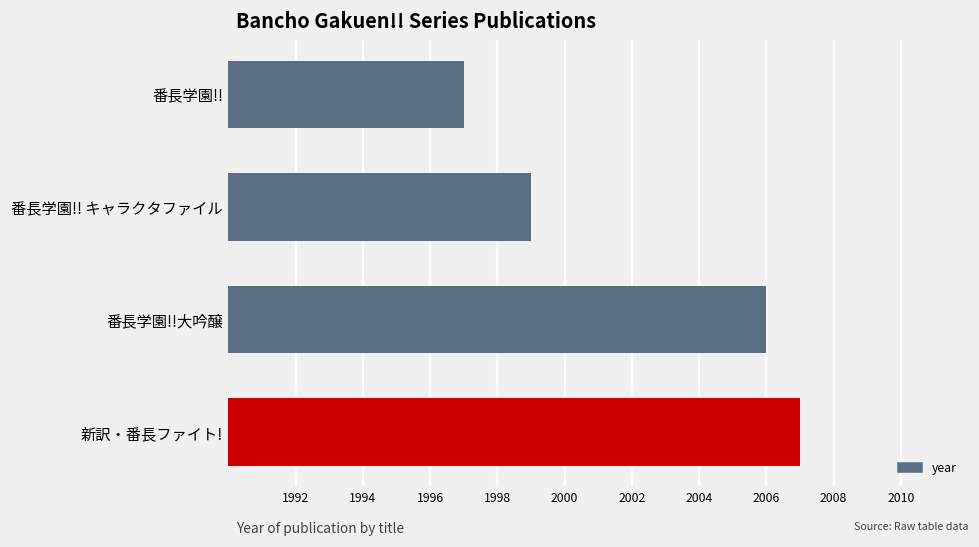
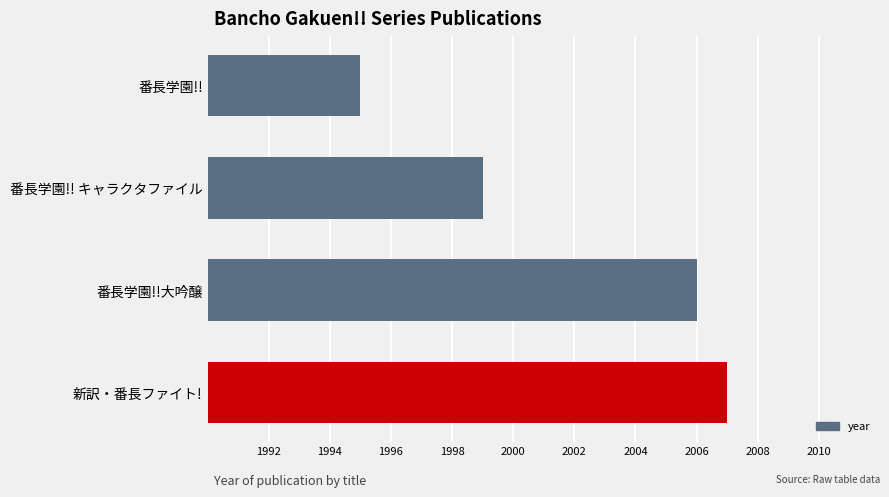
番長学園!!: 1997 -> 1995
